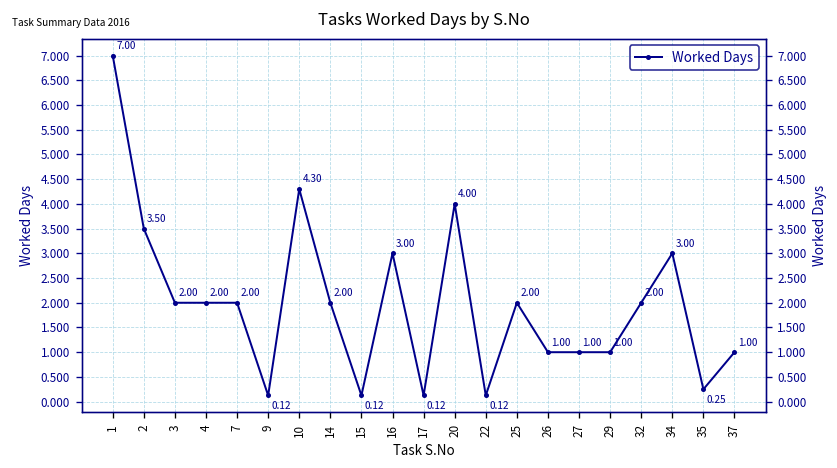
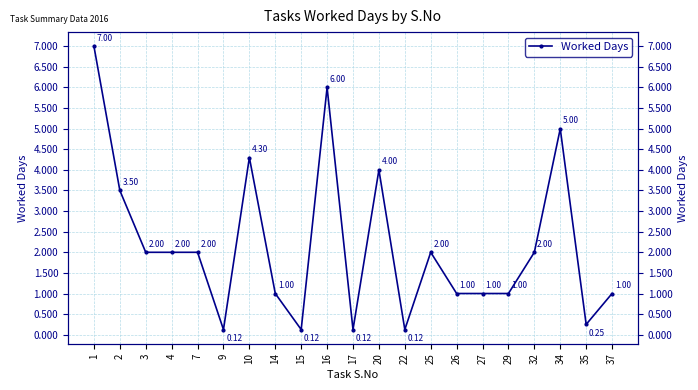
14: 2.00 -> 1.00
16: 3.00 -> 6.00
34: 3.00 -> 5.00
